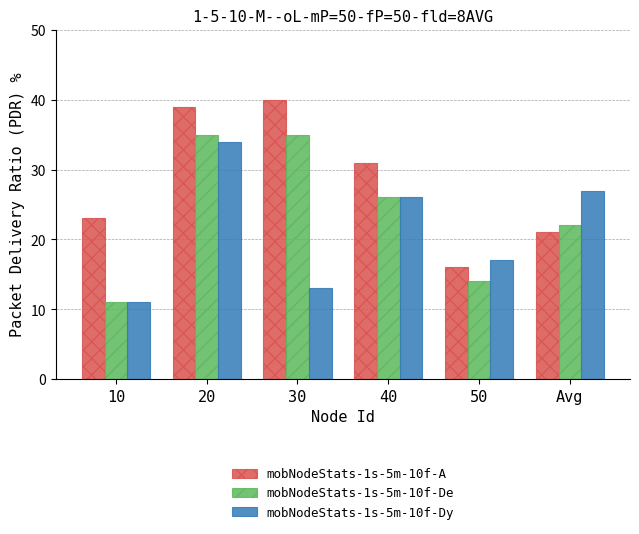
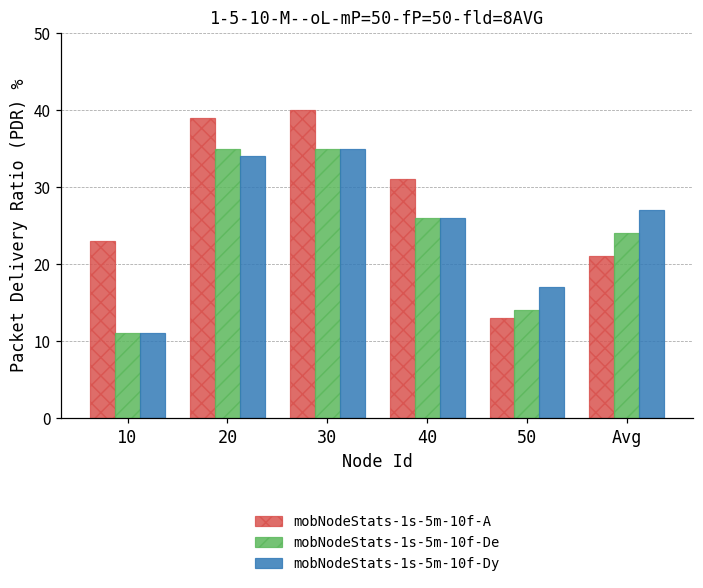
mobNodeStats-1s-5m-10f-Dy, 30: 13 -> 35
mobNodeStats-1s-5m-10f-A, 50: 16 -> 13
mobNodeStats-1s-5m-10f-De, Avg: 22 -> 24
